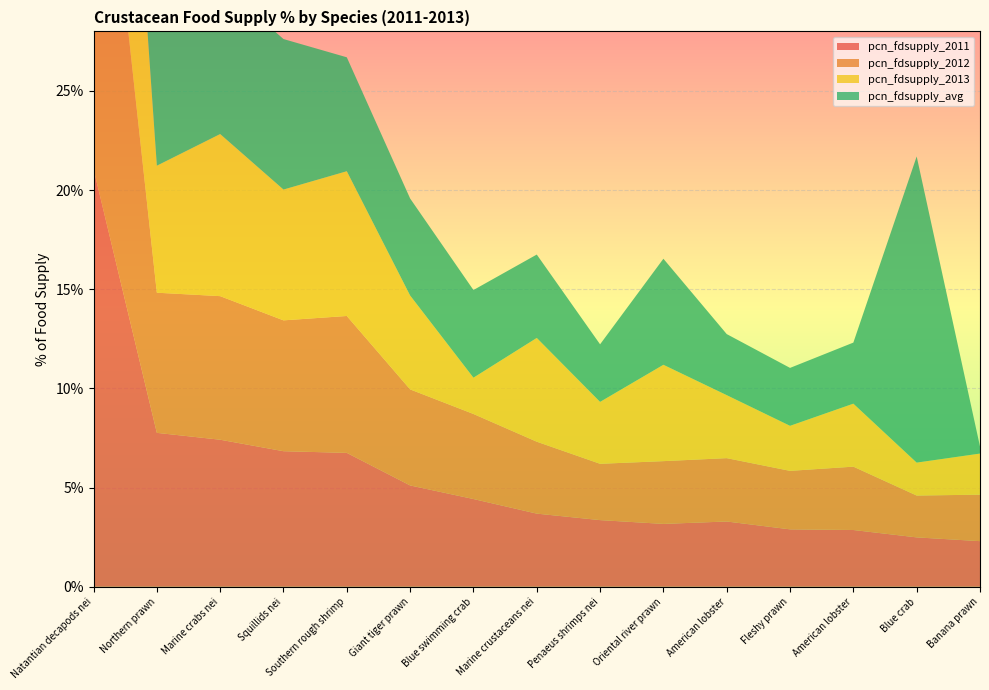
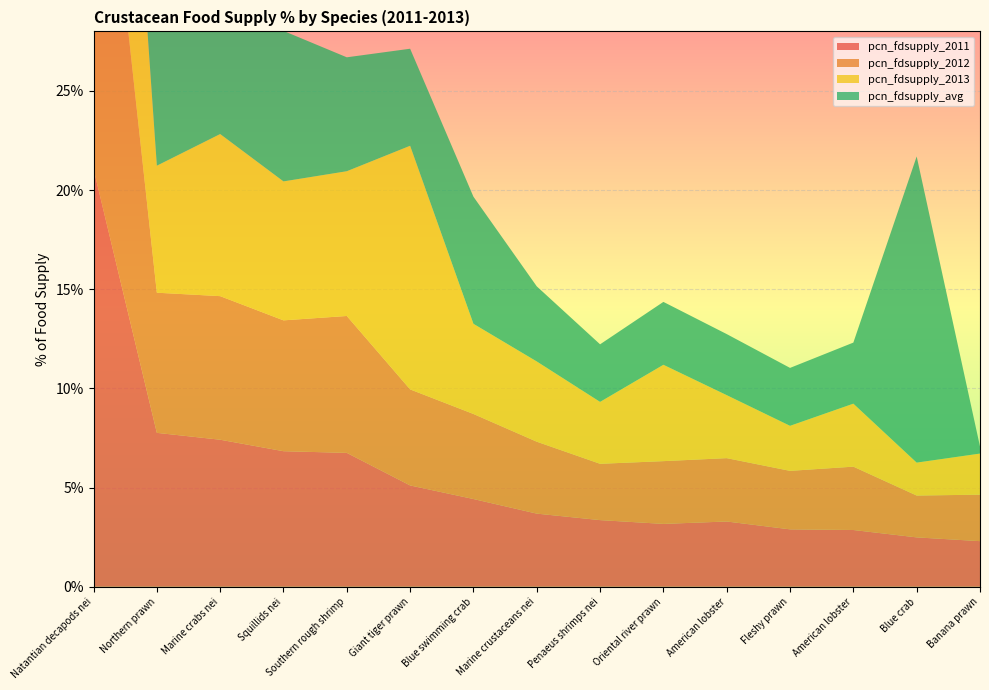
pcn_fdsupply_2013, Squillids nei: 6.6% -> 7.0%
pcn_fdsupply_2013, Giant tiger prawn: 4.7% -> 12.3%
pcn_fdsupply_2013, Blue swimming crab: 1.8% -> 4.5%
pcn_fdsupply_avg, Blue swimming crab: 4.4% -> 6.4%
pcn_fdsupply_2013, Marine crustaceans nei: 5.2% -> 4.0%
pcn_fdsupply_avg, Marine crustaceans nei: 4.2% -> 3.8%
pcn_fdsupply_avg, Oriental river prawn: 5.3% -> 3.2%
